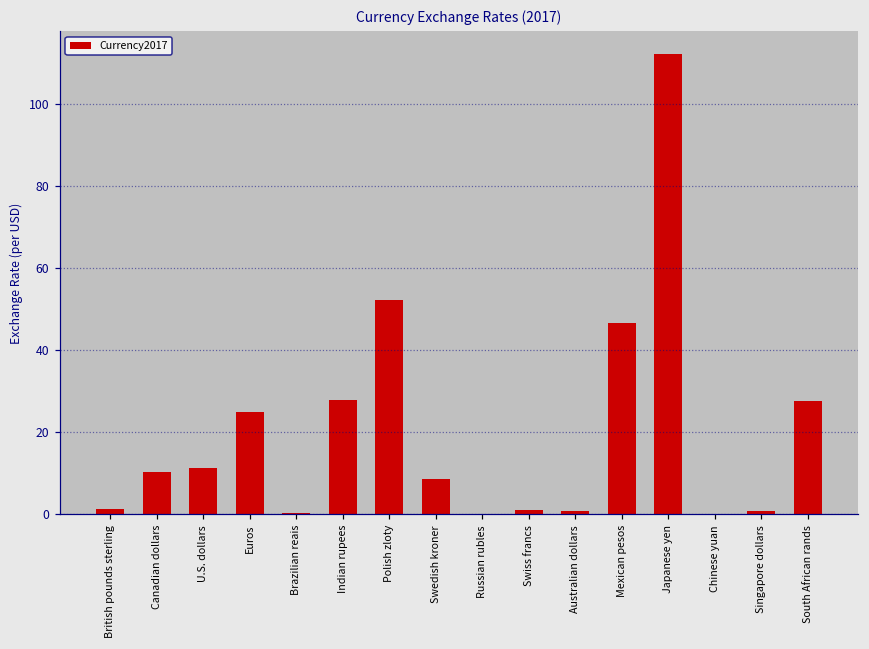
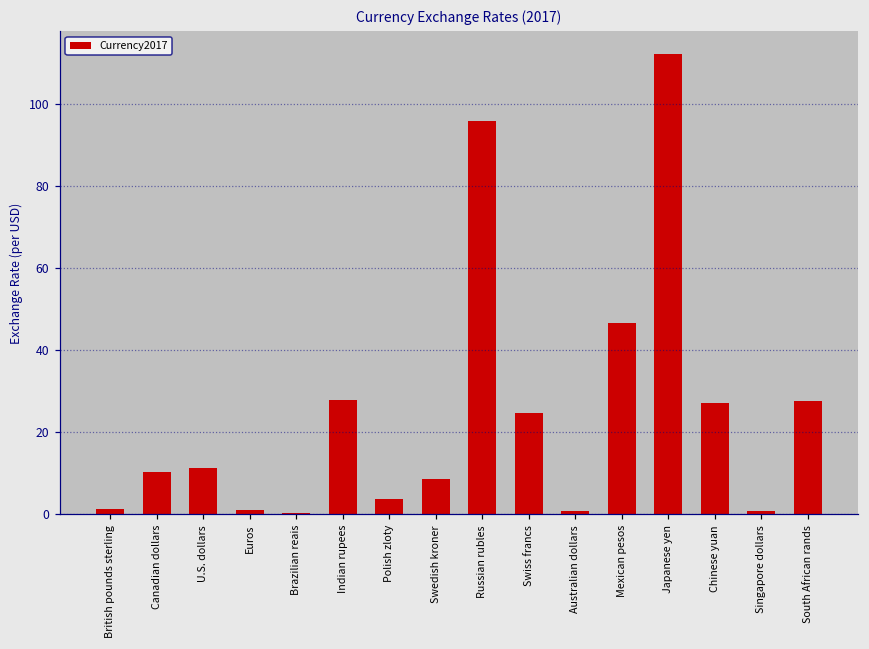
Euros: 25 -> 1
Polish zloty: 52 -> 4
Russian rubles: 0 -> 96
Swiss francs: 1 -> 25
Chinese yuan: 0 -> 27
